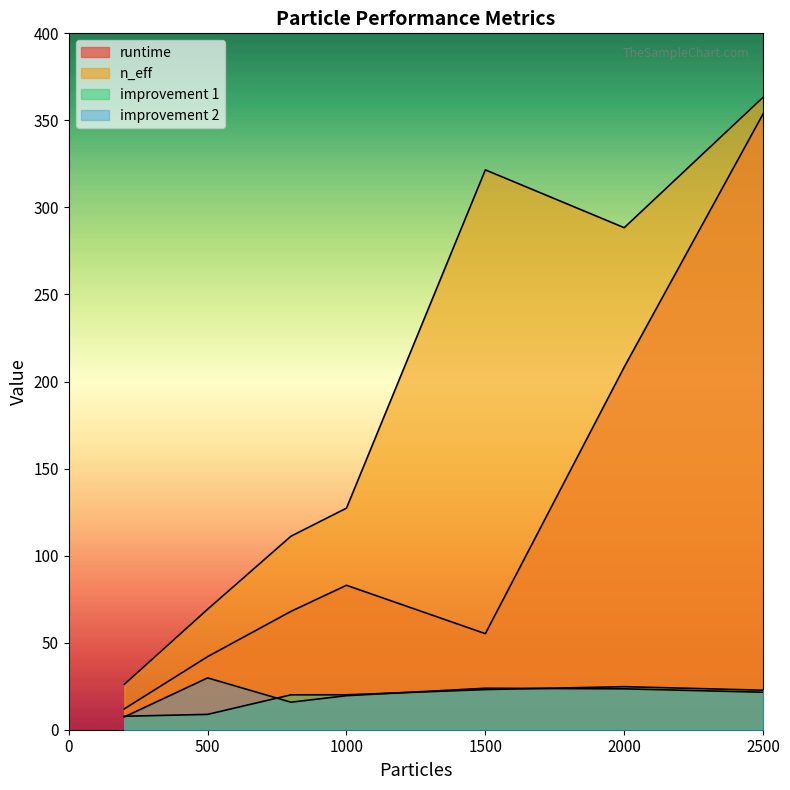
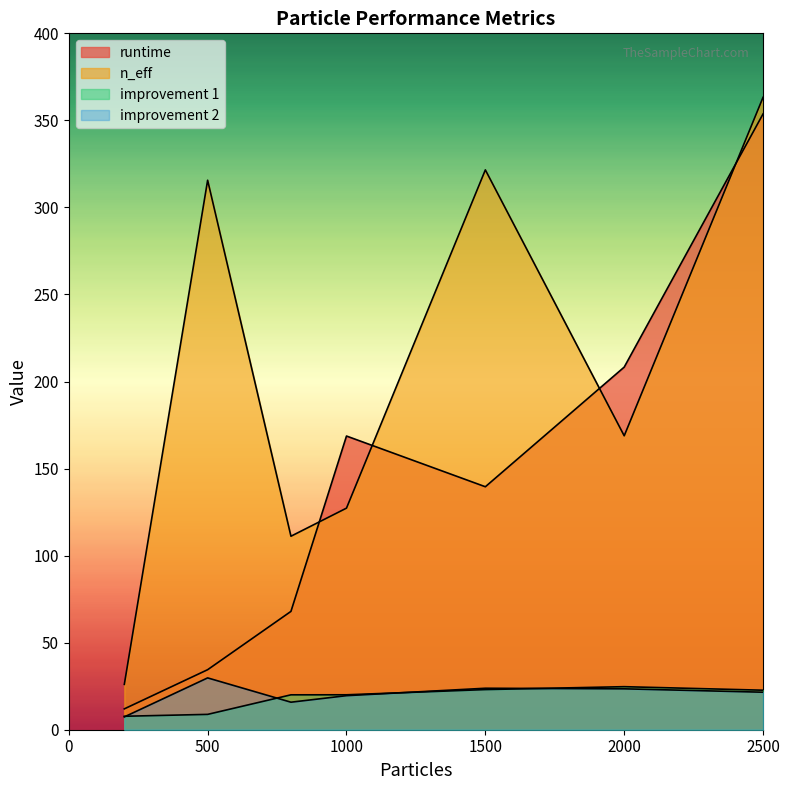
runtime, 500: 42 -> 34
n_eff, 500: 69 -> 316
runtime, 1000: 83 -> 169
runtime, 1500: 55 -> 140
n_eff, 2000: 288 -> 169
